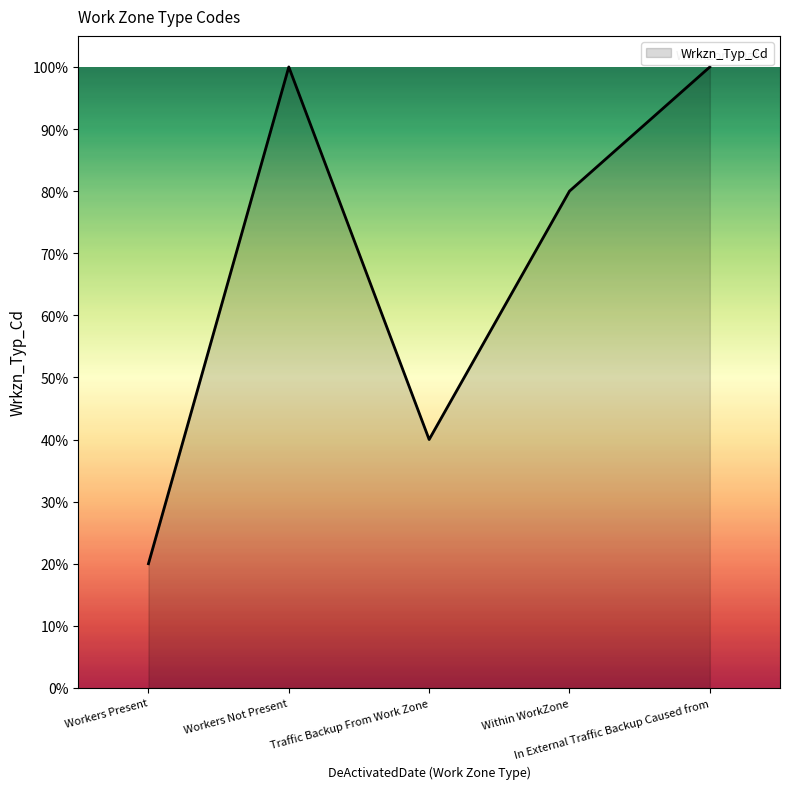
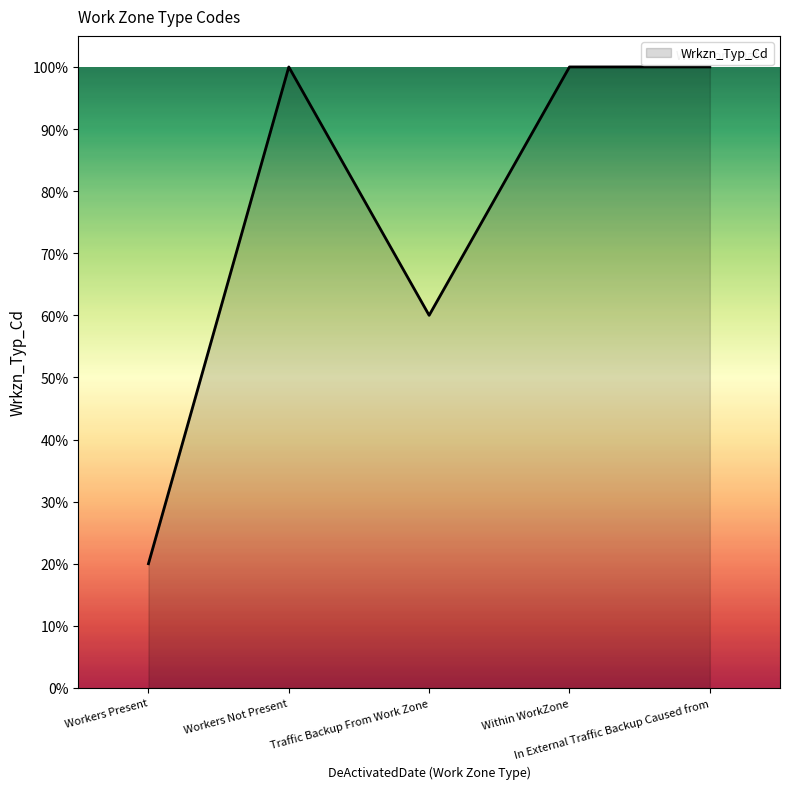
Traffic Backup From Work Zone: 40% -> 60%
Within WorkZone: 80% -> 100%
